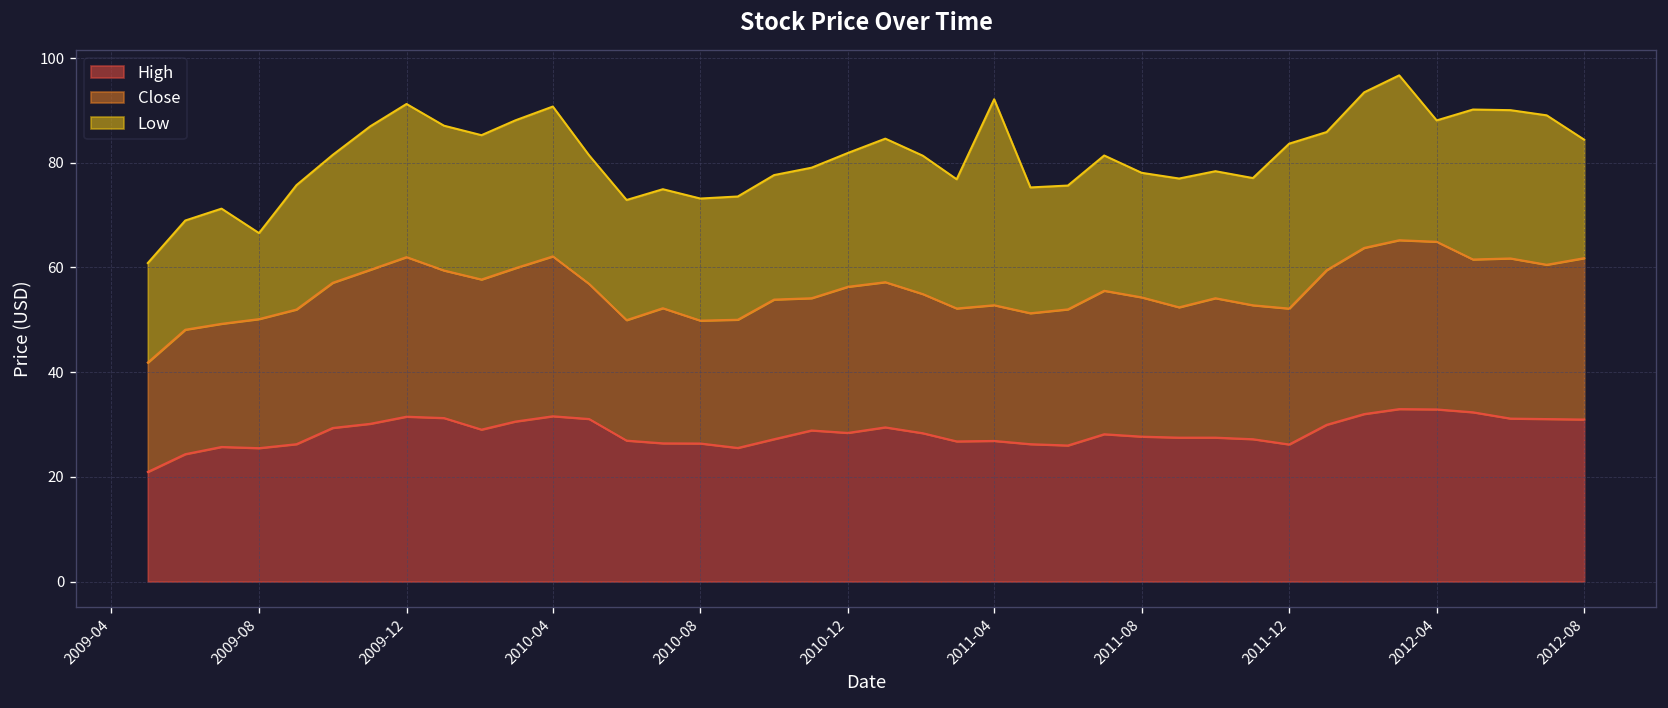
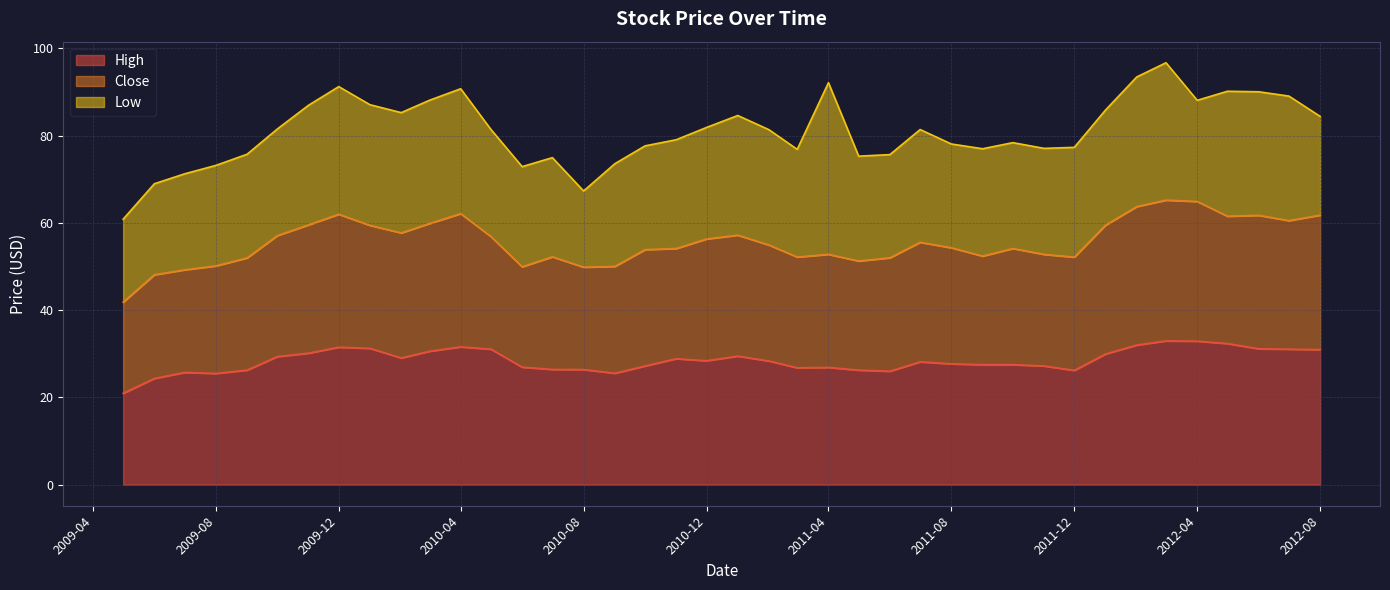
Low, 2009-08: 16 -> 23
Low, 2010-08: 23 -> 17
Low, 2011-12: 32 -> 25
